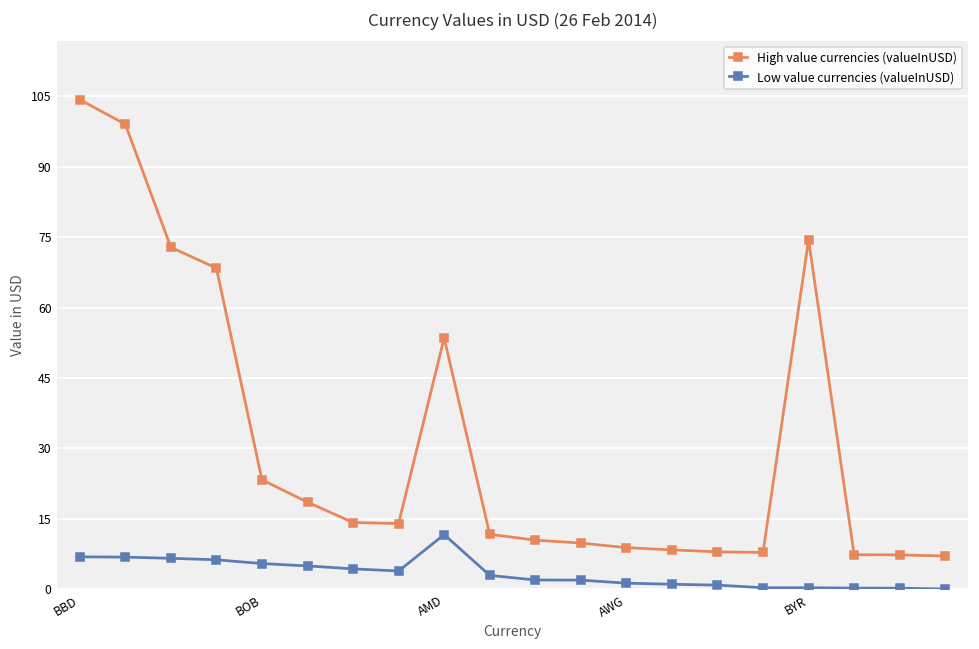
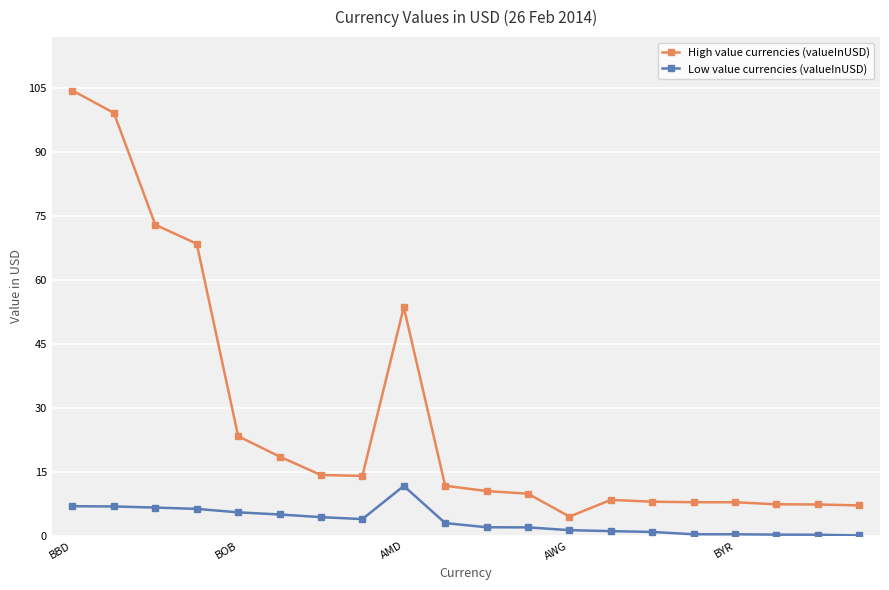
High value currencies (valueInUSD), AWG: 9 -> 4
High value currencies (valueInUSD), BYR: 74 -> 8
